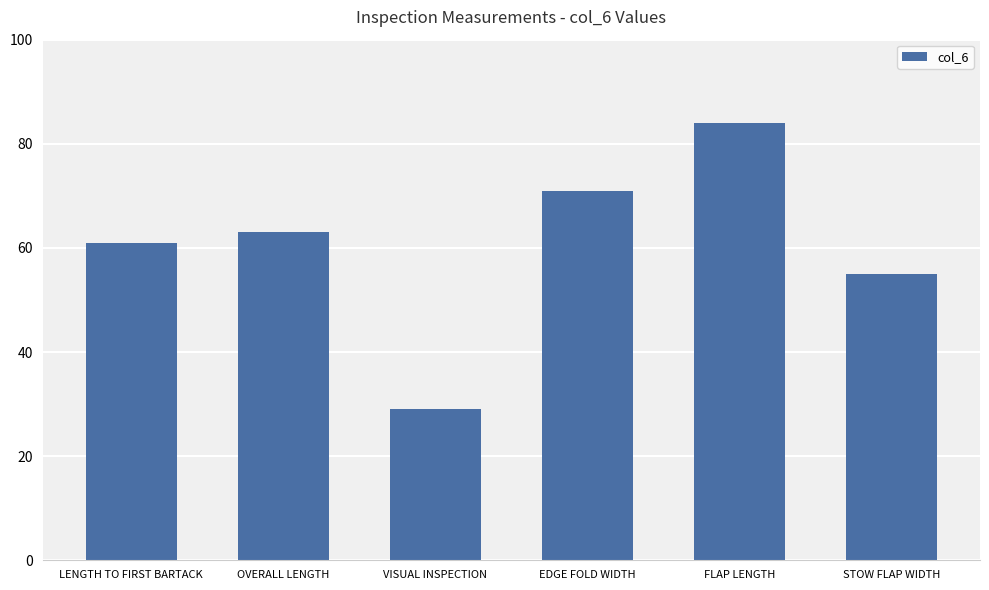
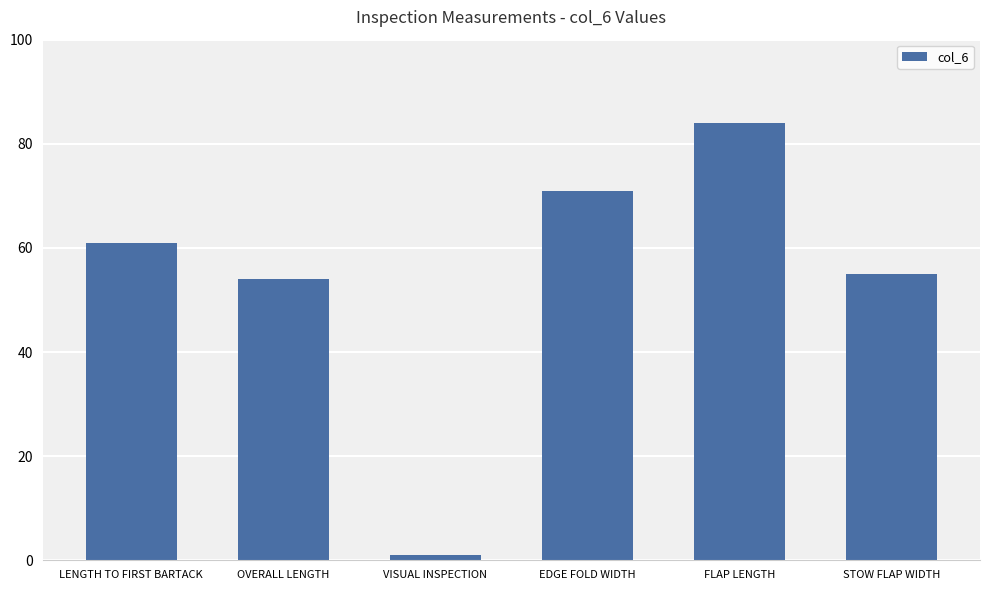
OVERALL LENGTH: 63 -> 54
VISUAL INSPECTION: 29 -> 1
